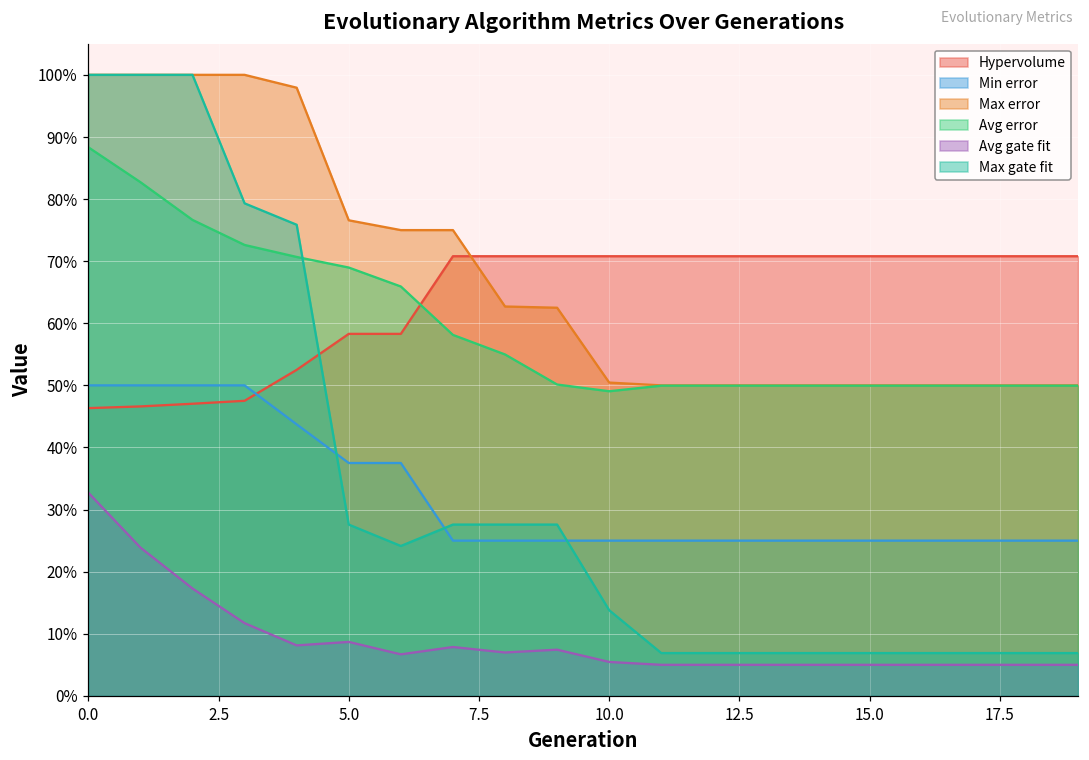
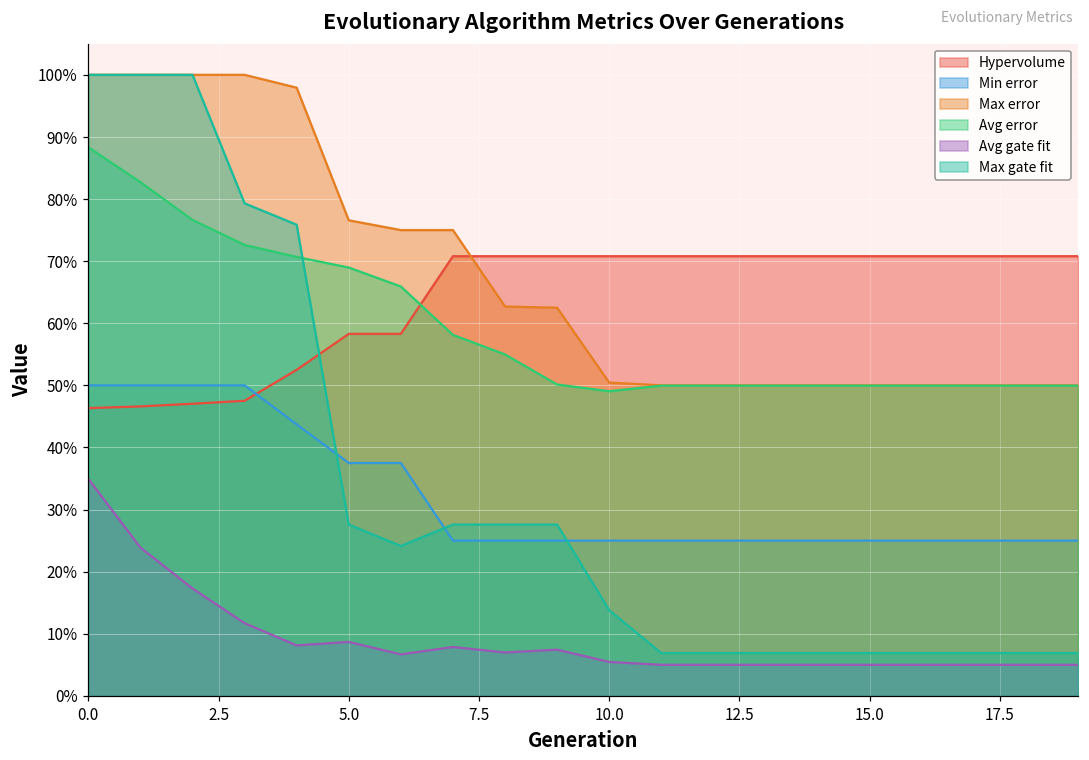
Avg gate fit, 0.0: 33% -> 35%
